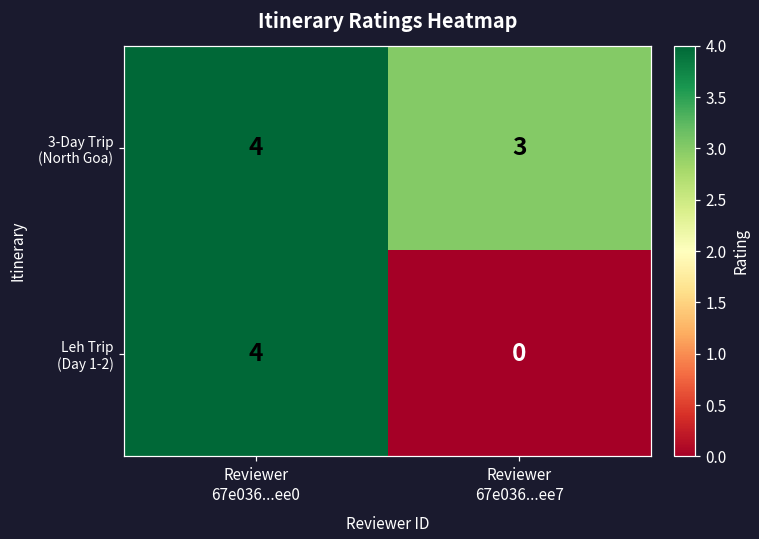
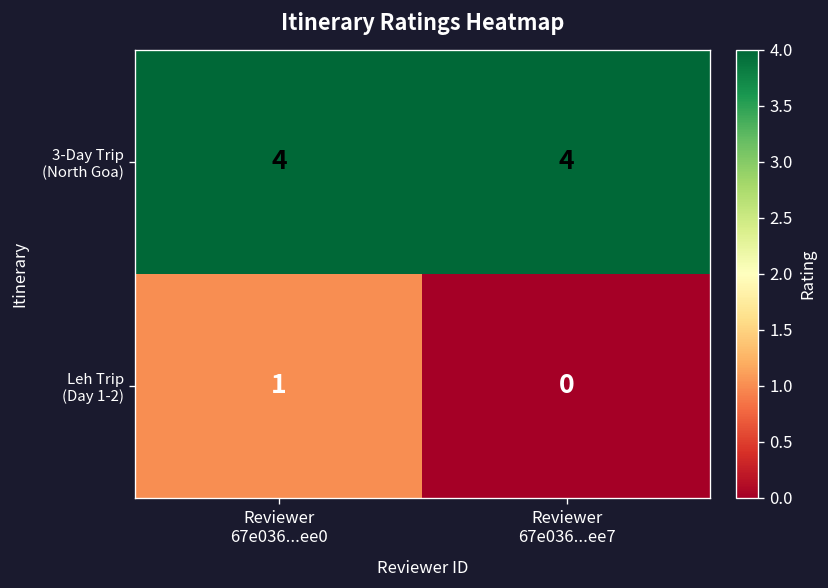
3-Day Trip (North Goa), Reviewer 67e036...ee7: 3 -> 4
Leh Trip (Day 1-2), Reviewer 67e036...ee0: 4 -> 1
